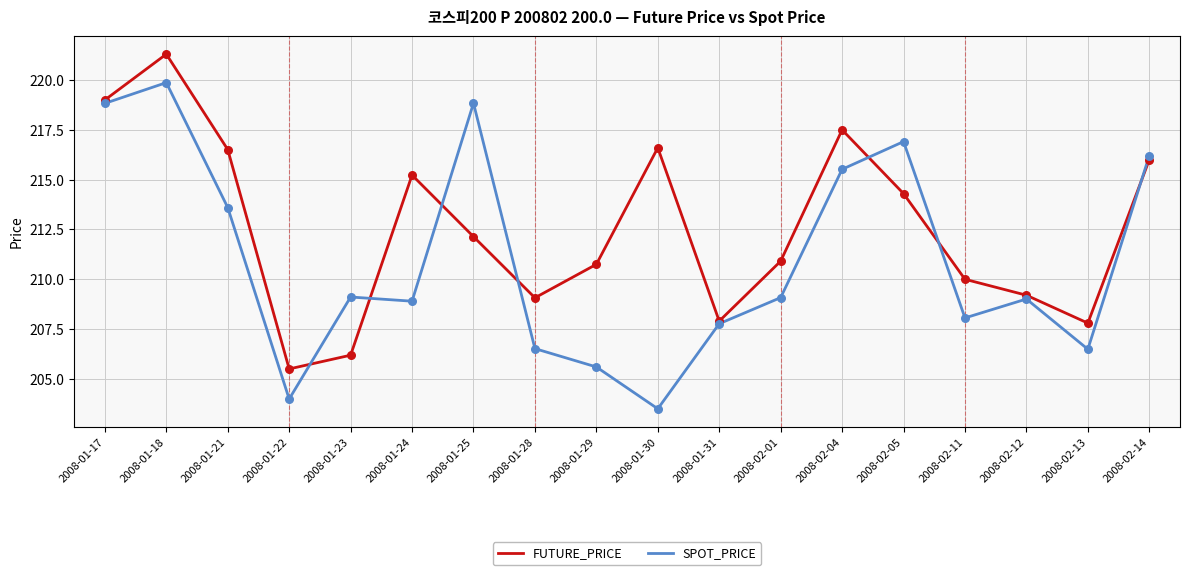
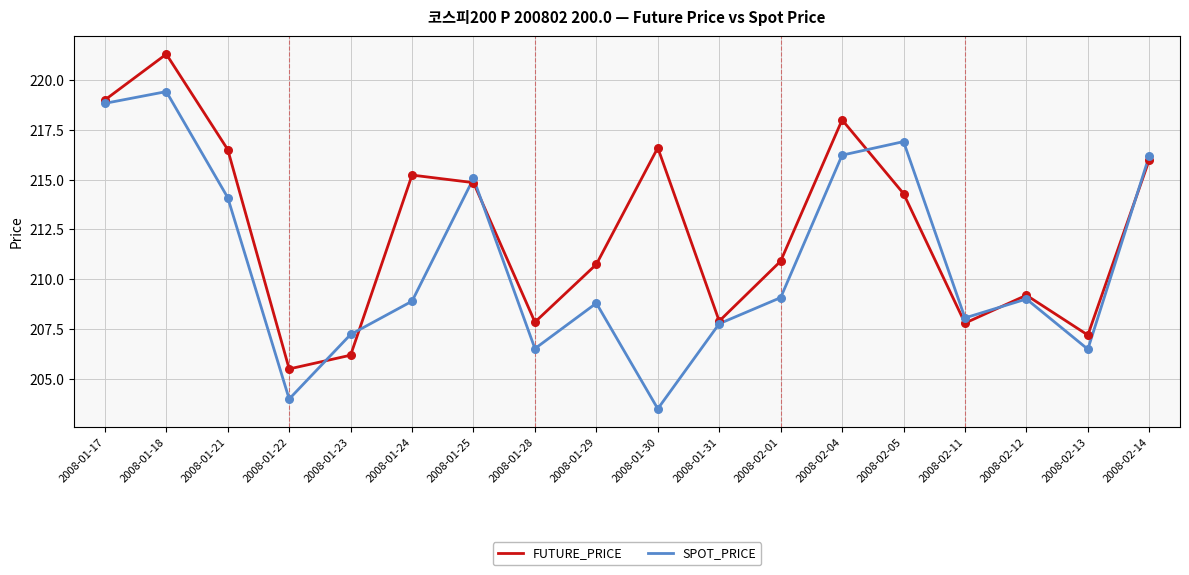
SPOT_PRICE, 2008-01-18: 219.9 -> 219.4
SPOT_PRICE, 2008-01-21: 213.6 -> 214.1
SPOT_PRICE, 2008-01-23: 209.1 -> 207.2
FUTURE_PRICE, 2008-01-25: 212.1 -> 214.9
SPOT_PRICE, 2008-01-25: 218.8 -> 215.1
FUTURE_PRICE, 2008-01-28: 209.1 -> 207.9
SPOT_PRICE, 2008-01-29: 205.6 -> 208.8
FUTURE_PRICE, 2008-02-04: 217.5 -> 218.0
SPOT_PRICE, 2008-02-04: 215.5 -> 216.2
FUTURE_PRICE, 2008-02-11: 210.0 -> 207.8
FUTURE_PRICE, 2008-02-13: 207.8 -> 207.2
